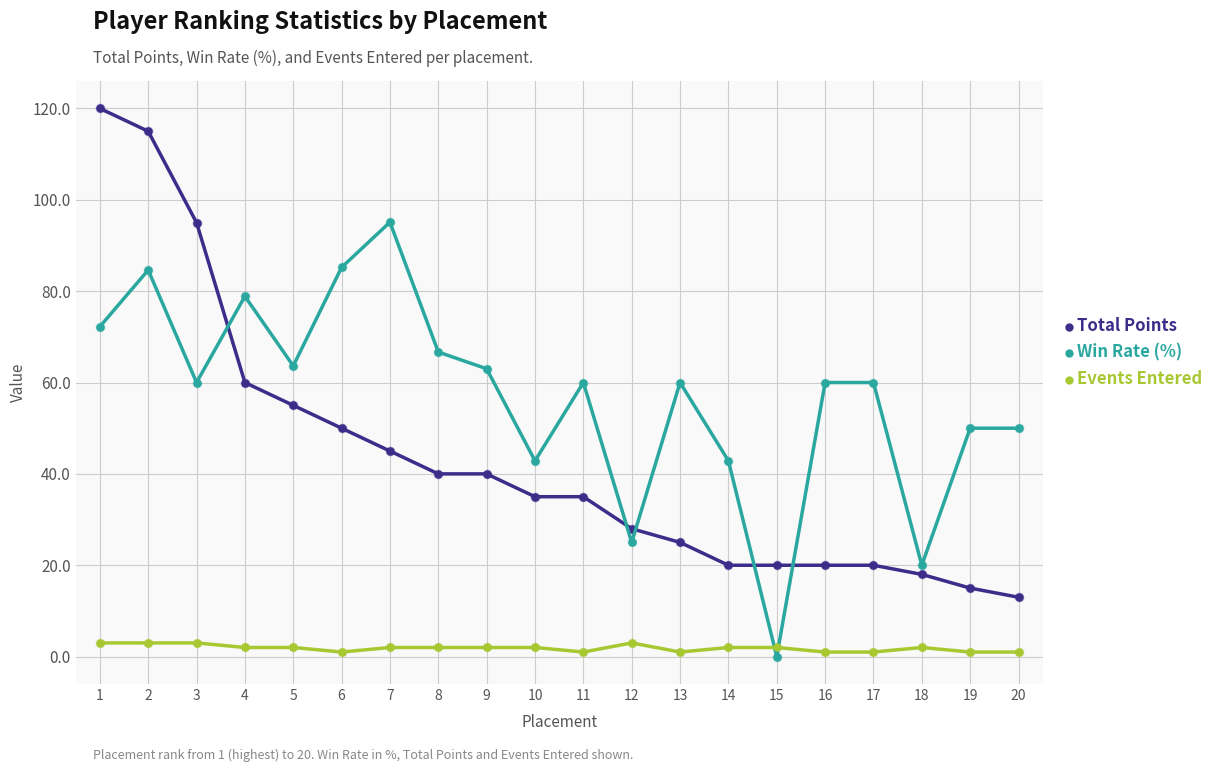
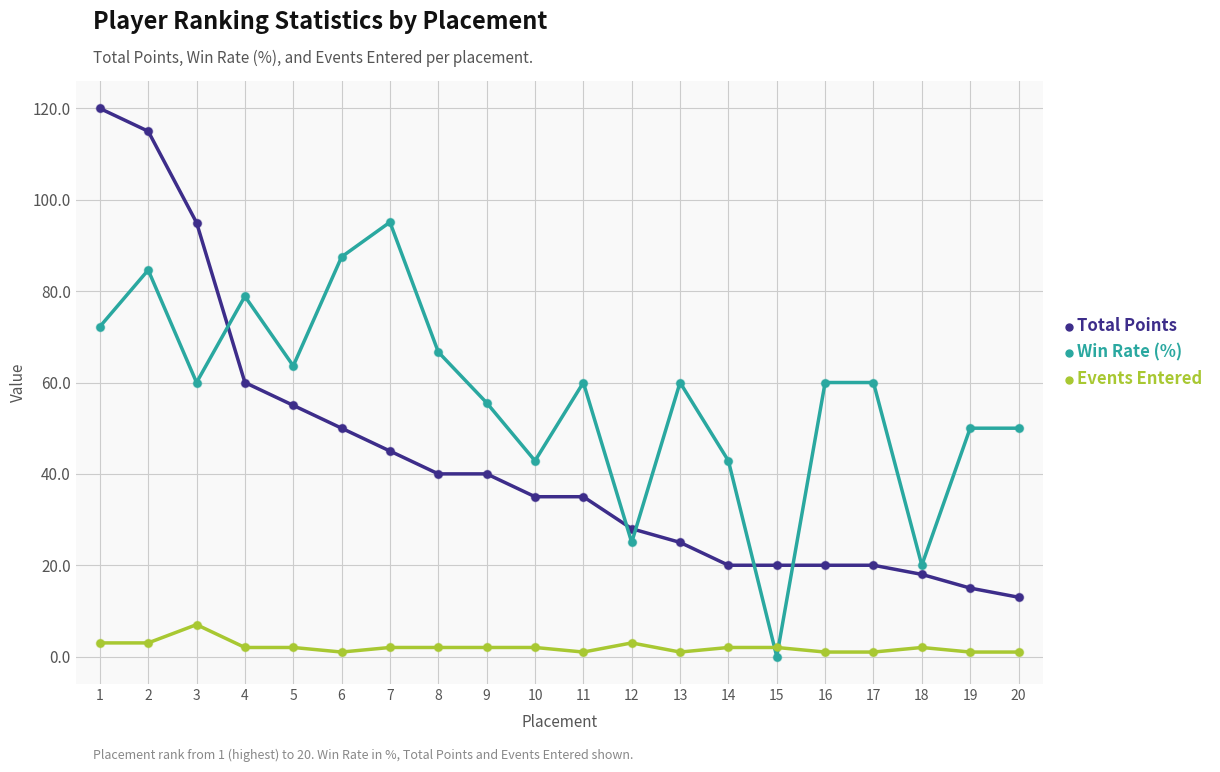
Events Entered, 3: 3 -> 7
Win Rate (%), 6: 85 -> 88
Win Rate (%), 9: 63 -> 56
